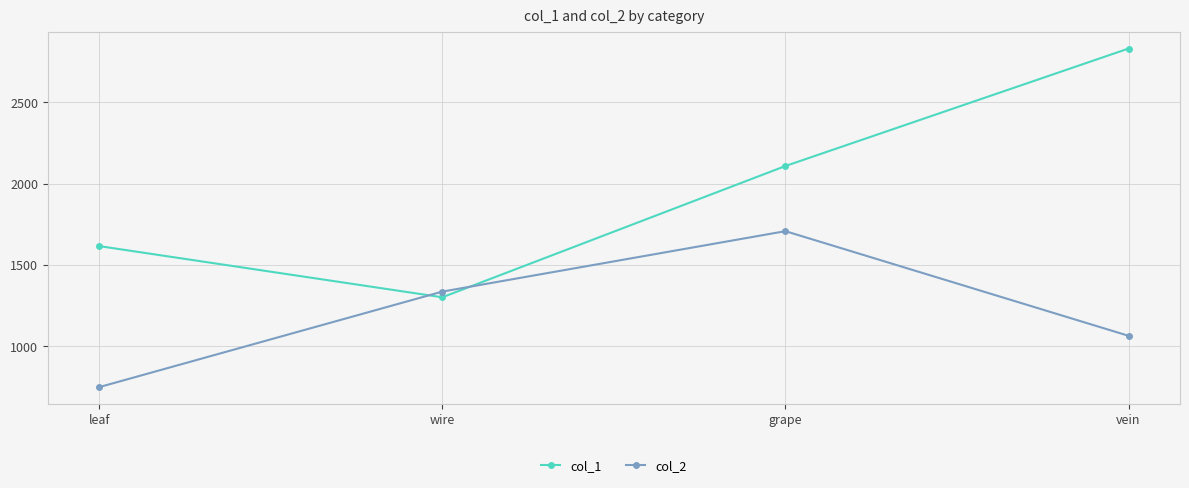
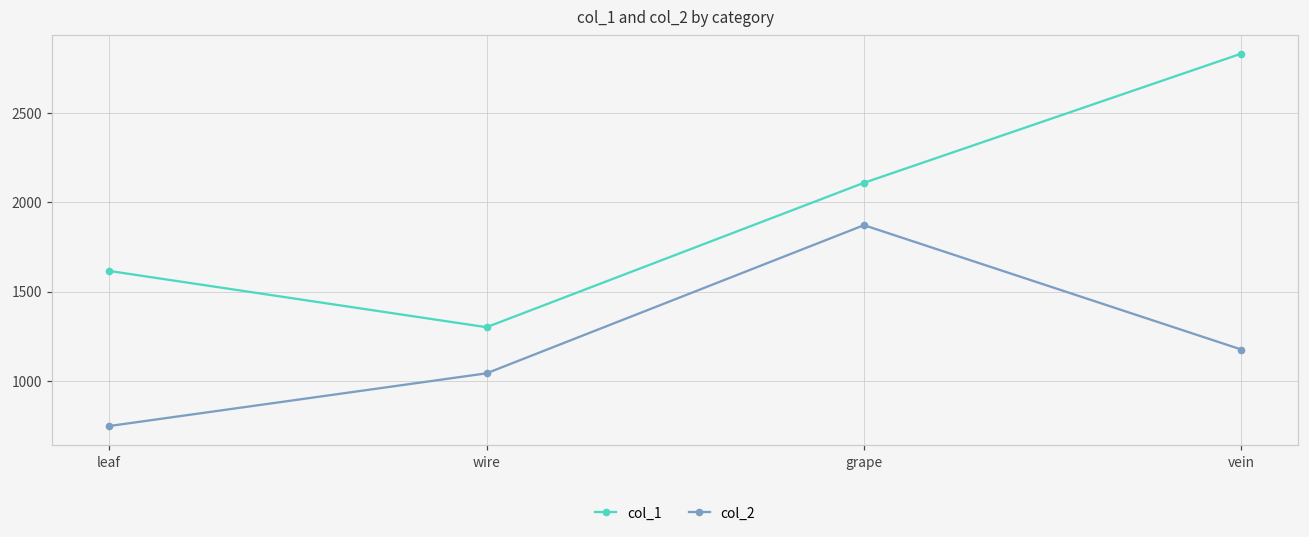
col_2, wire: 1340 -> 1040
col_2, grape: 1710 -> 1870
col_2, vein: 1060 -> 1180
